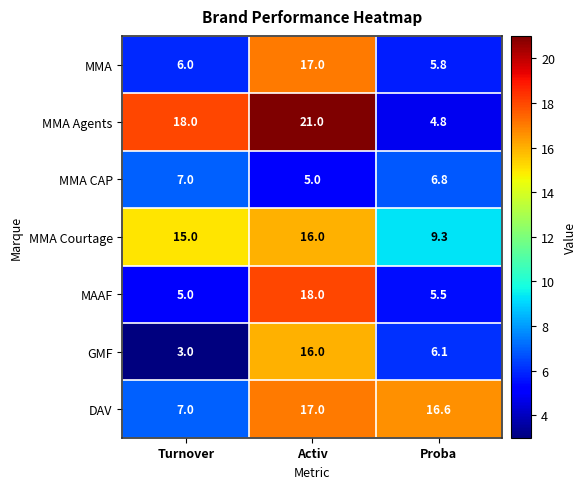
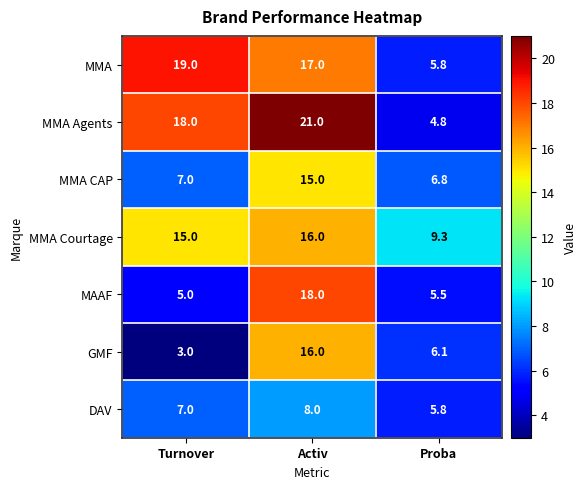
MMA, Turnover: 6.0 -> 19.0
MMA CAP, Activ: 5.0 -> 15.0
DAV, Activ: 17.0 -> 8.0
DAV, Proba: 16.6 -> 5.8
